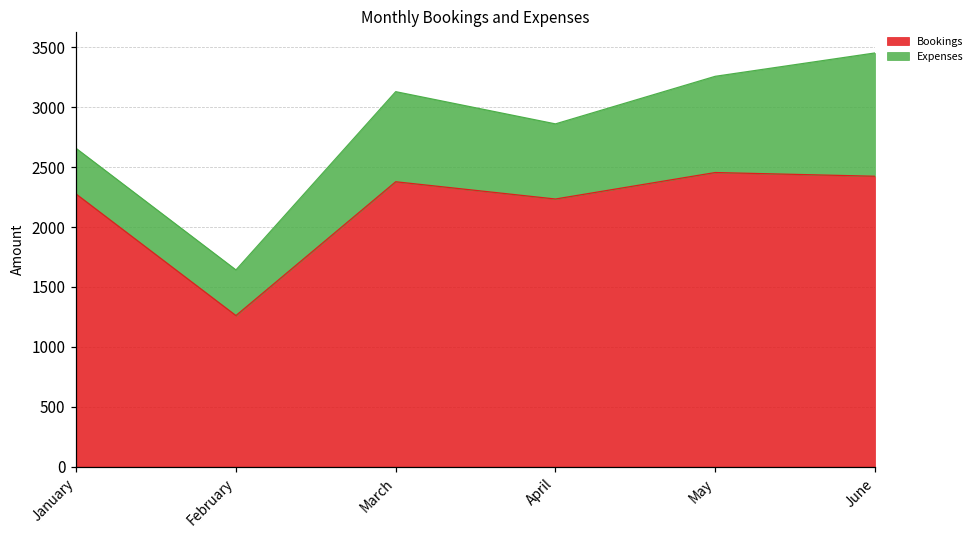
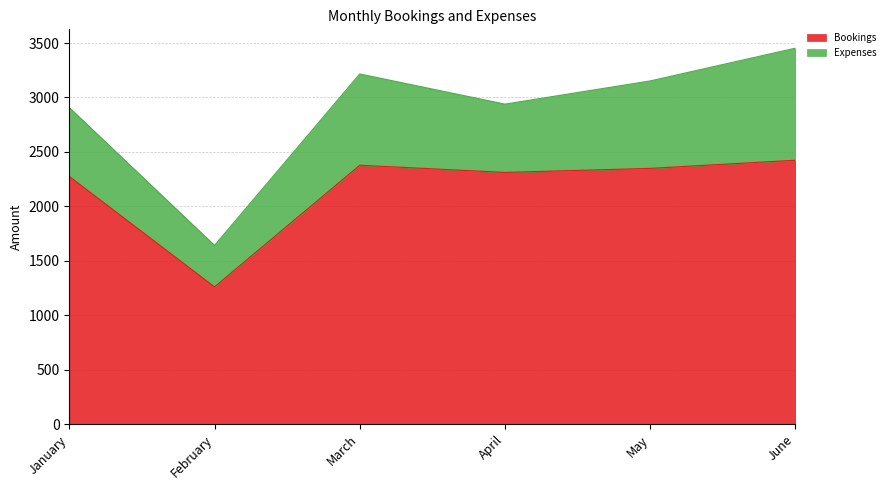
Expenses, January: 380 -> 630
Expenses, March: 750 -> 840
Bookings, April: 2230 -> 2310
Bookings, May: 2460 -> 2350
